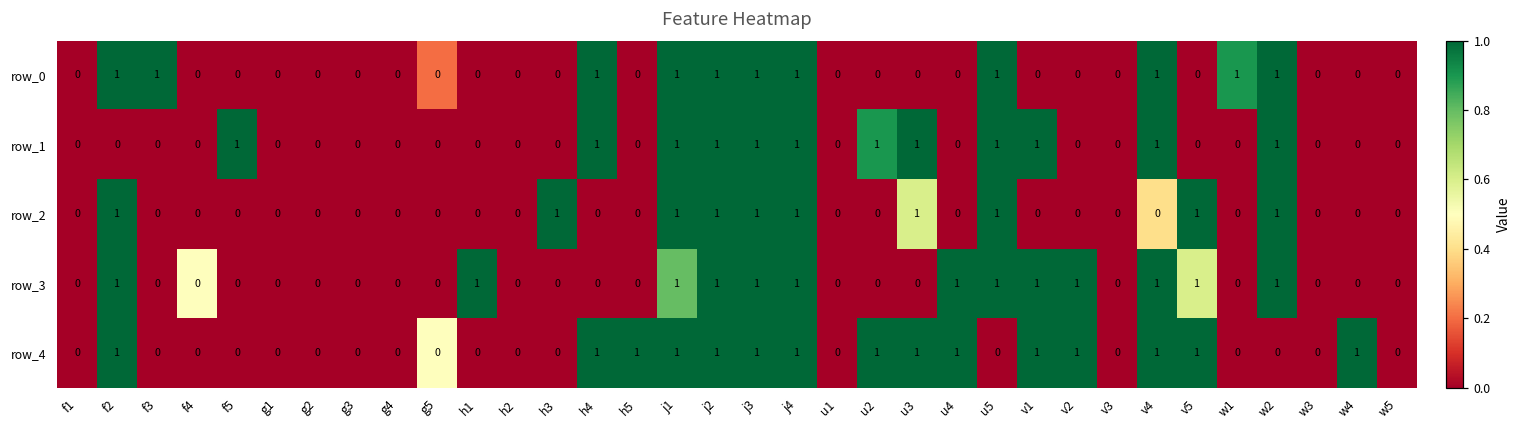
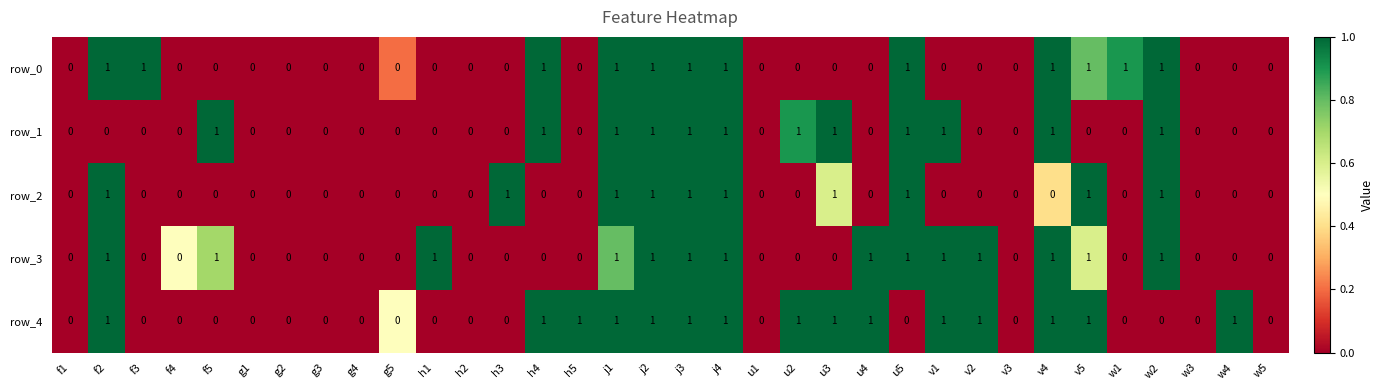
row_0, v5: 0 -> 1
row_3, f5: 0 -> 1
